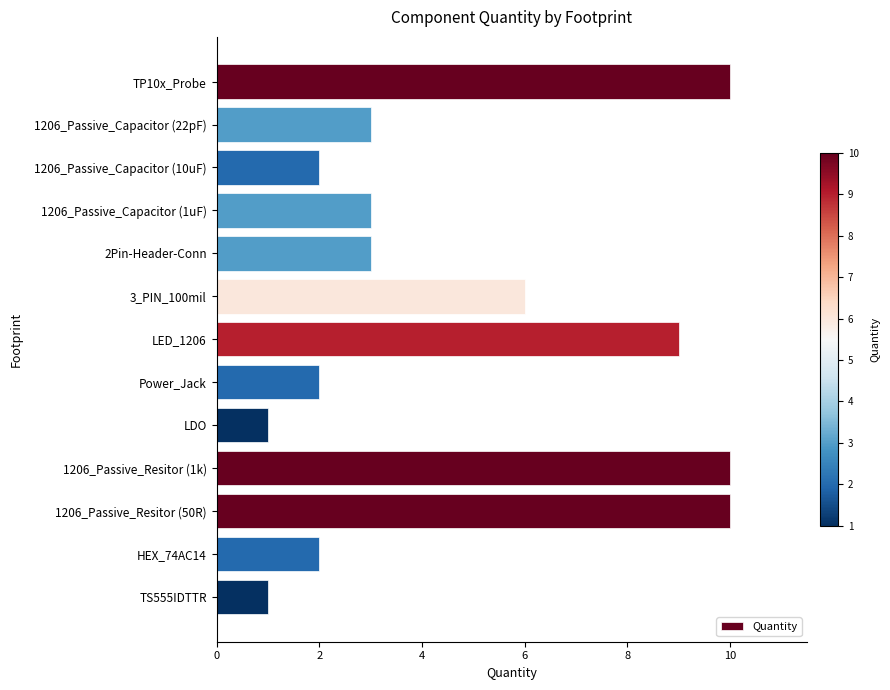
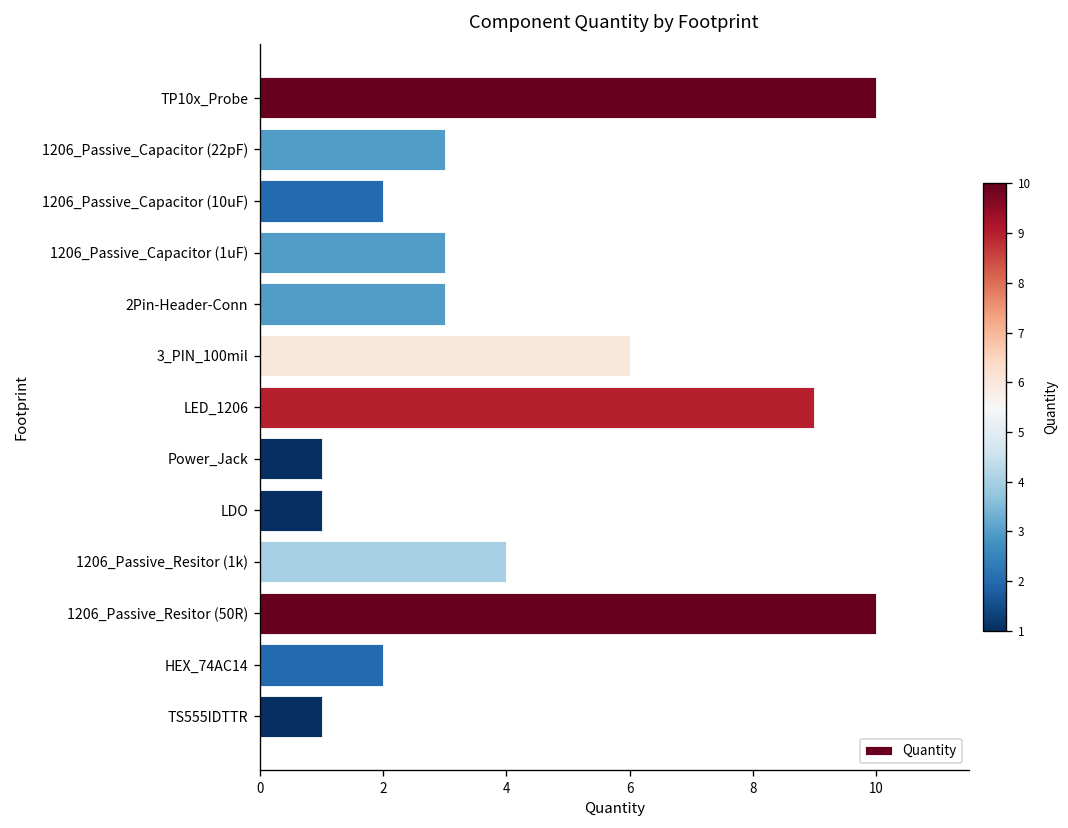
Power_Jack: 2 -> 1
1206_Passive_Resitor (1k): 10 -> 4
